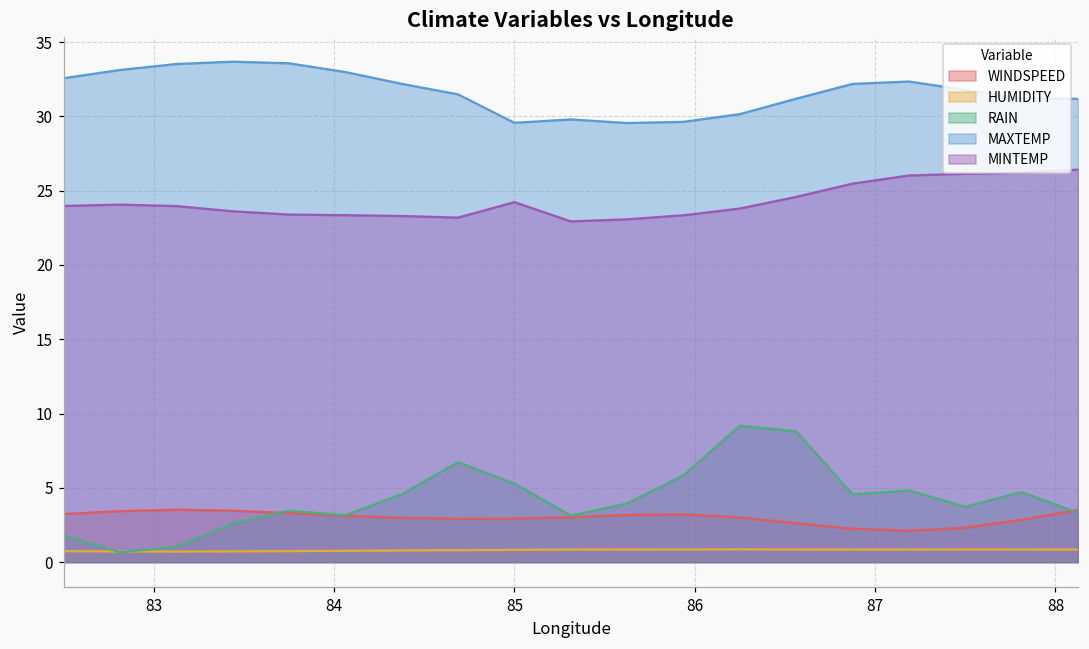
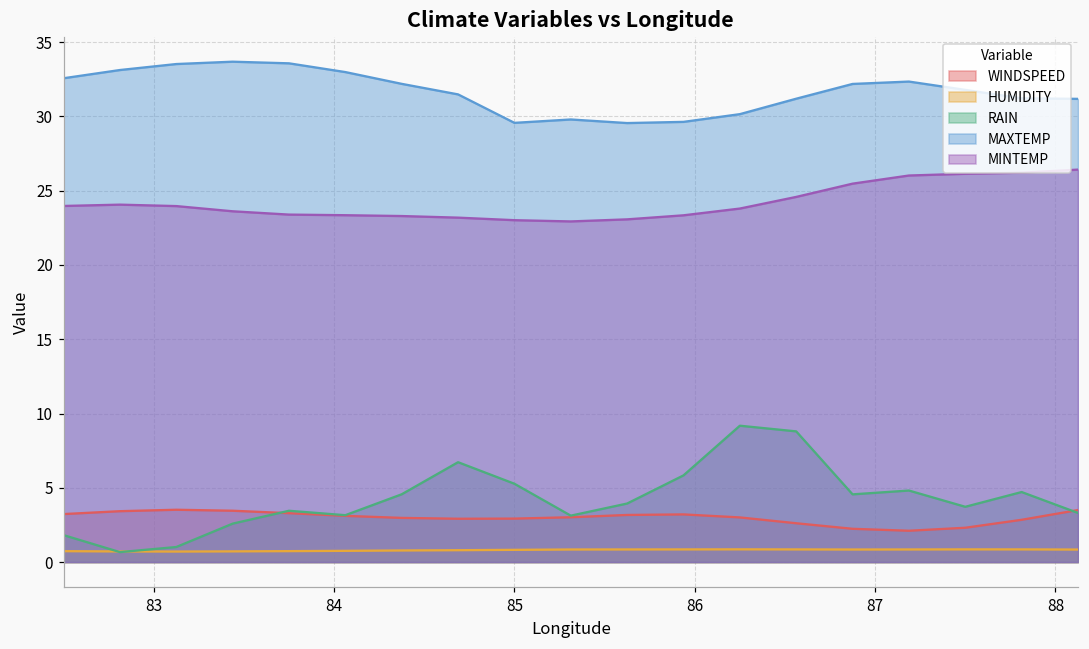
MINTEMP, 85: 24.2 -> 23.0
